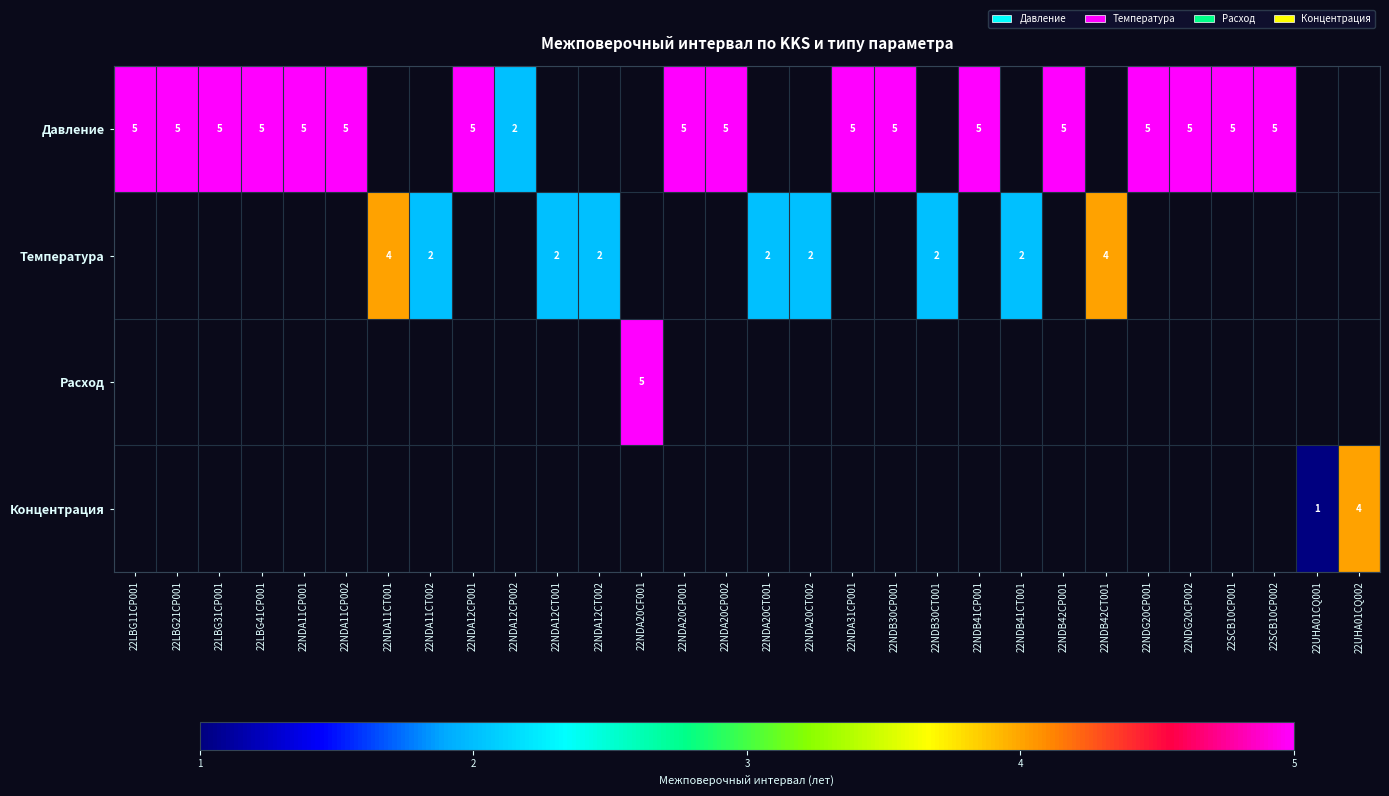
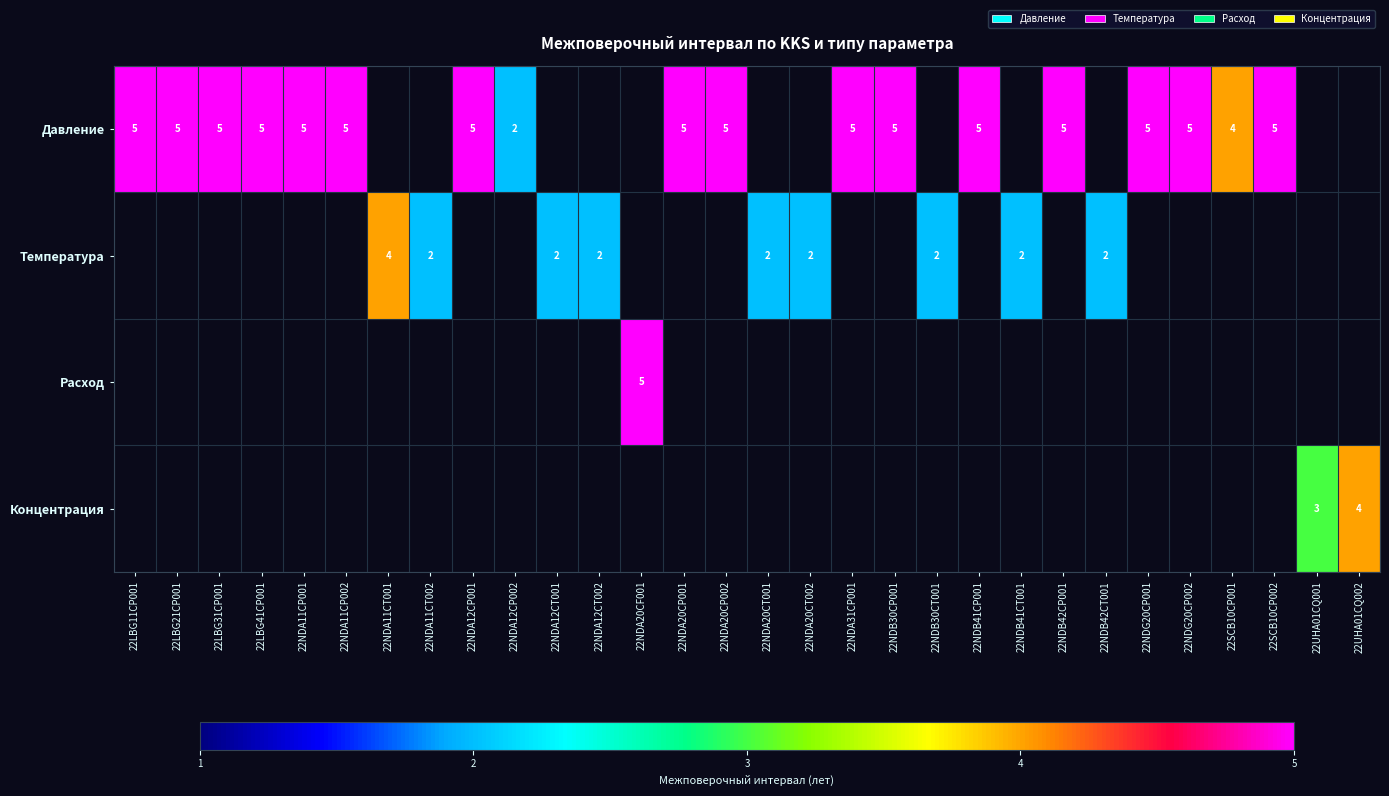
Давление, 22SCB10CP001: 5 -> 4
Температура, 22NDB42CT001: 4 -> 2
Концентрация, 22UHA01CQ001: 1 -> 3
